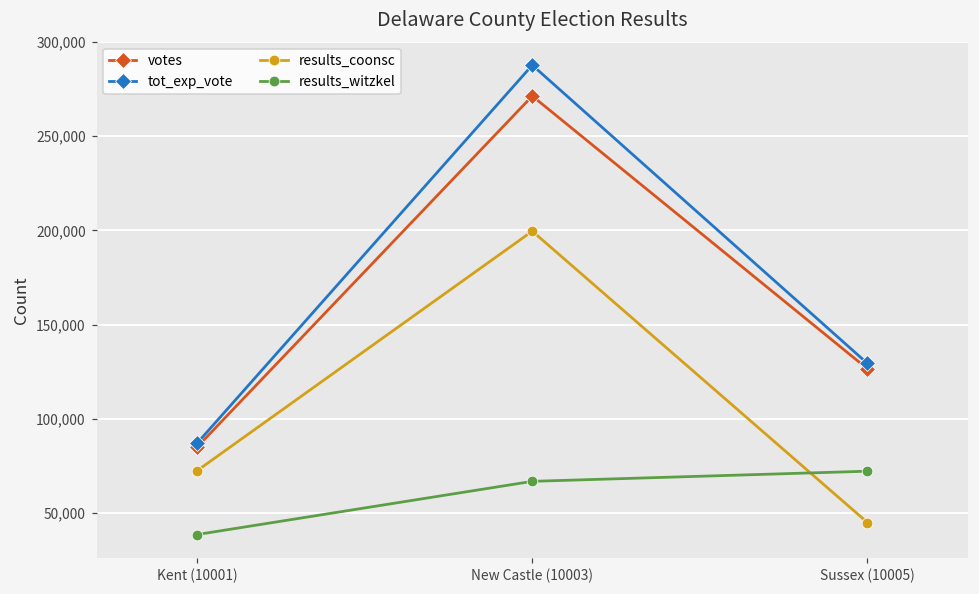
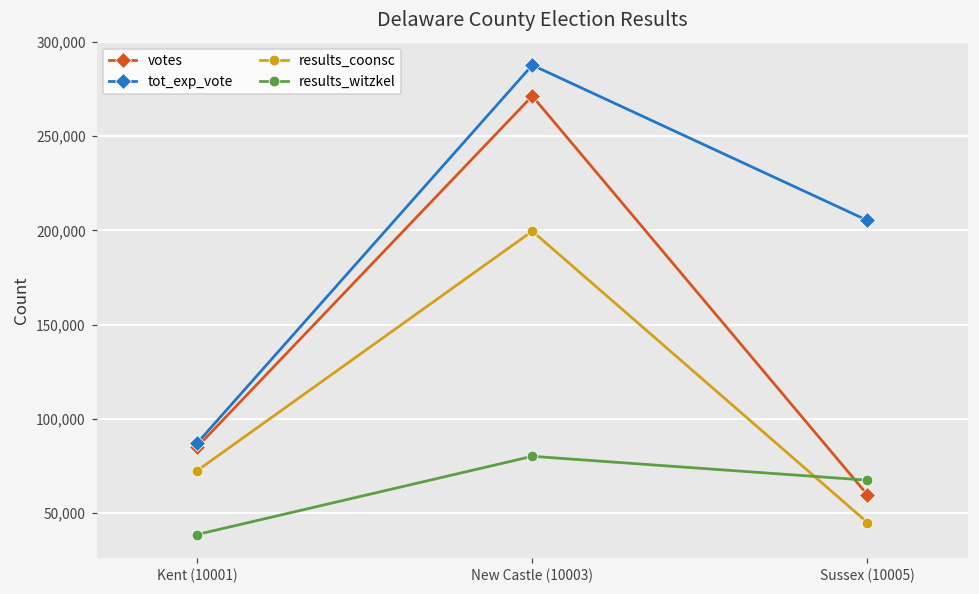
results_witzkel, New Castle (10003): 67,000 -> 80,000
votes, Sussex (10005): 126,000 -> 60,000
tot_exp_vote, Sussex (10005): 129,000 -> 205,000
results_witzkel, Sussex (10005): 72,000 -> 67,000
